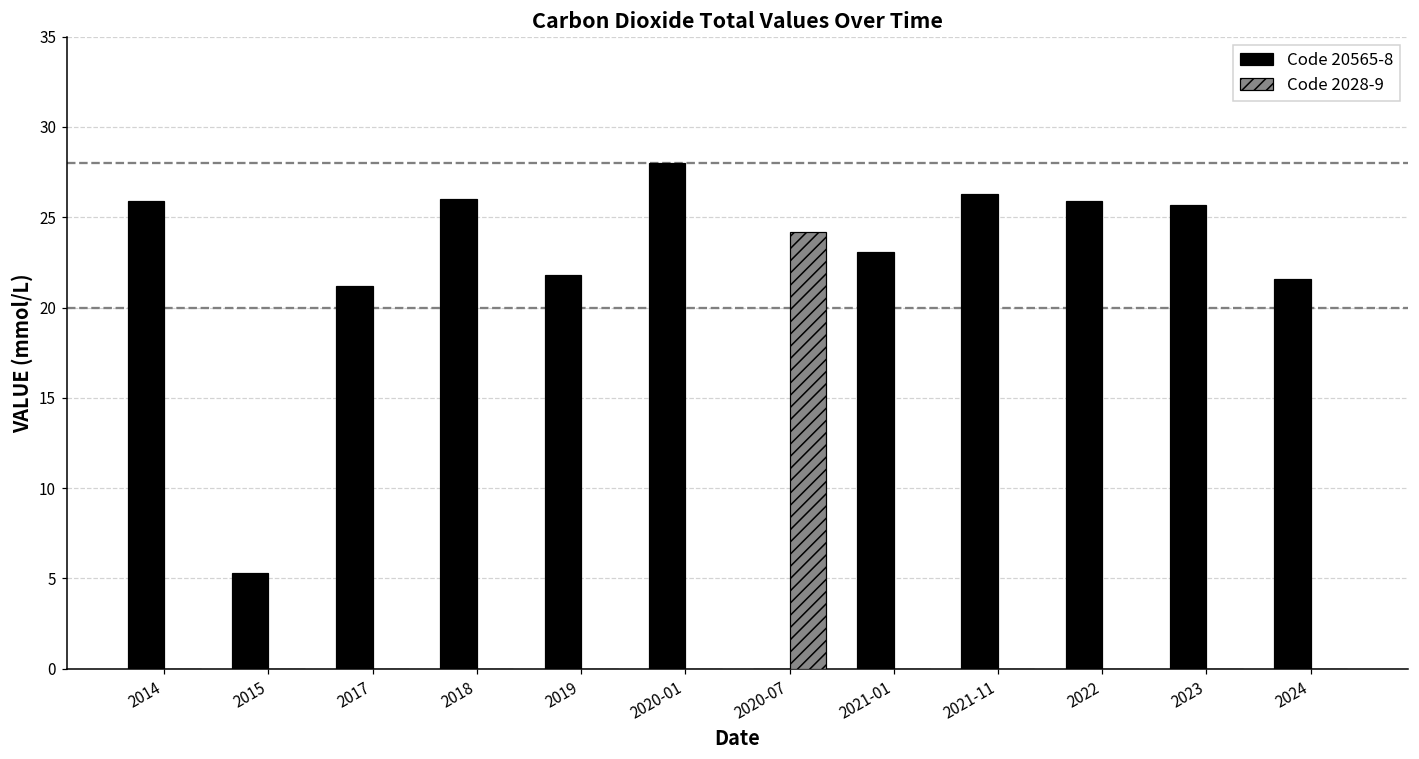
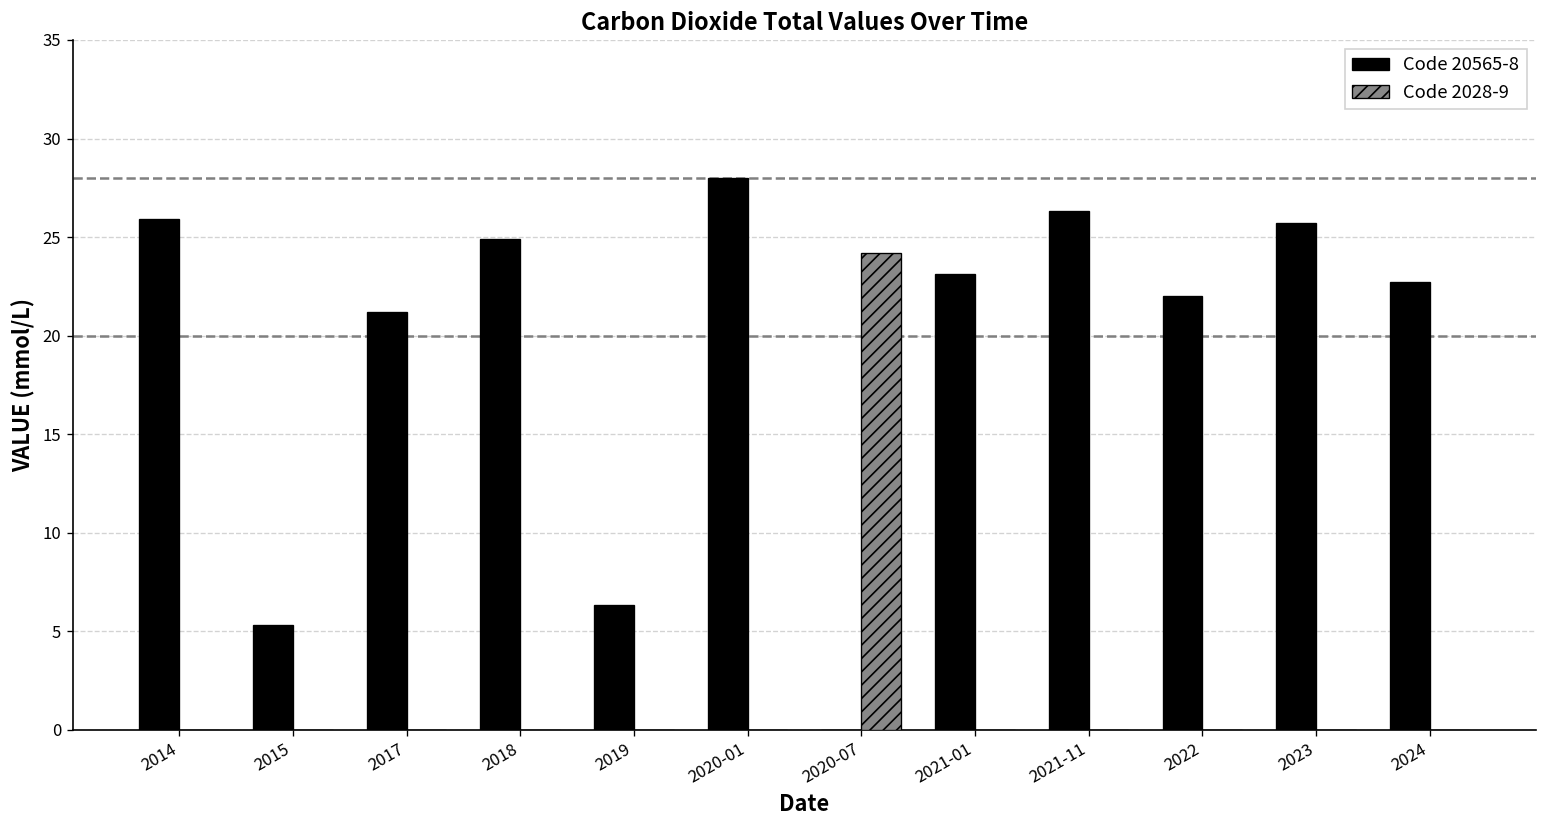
Code 20565-8, 2018: 26.0 -> 24.9
Code 20565-8, 2019: 21.8 -> 6.3
Code 20565-8, 2022: 25.9 -> 22.0
Code 20565-8, 2024: 21.6 -> 22.7
